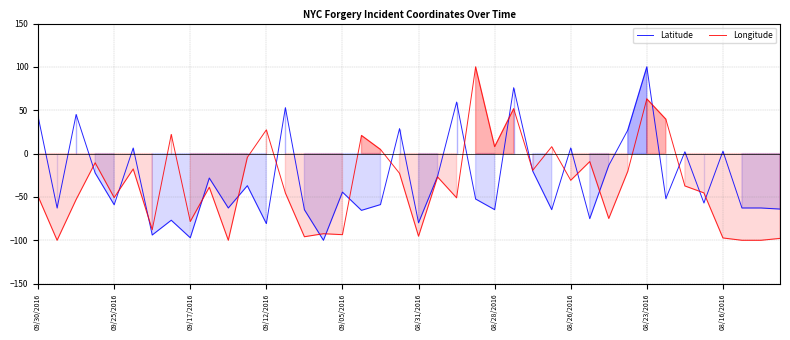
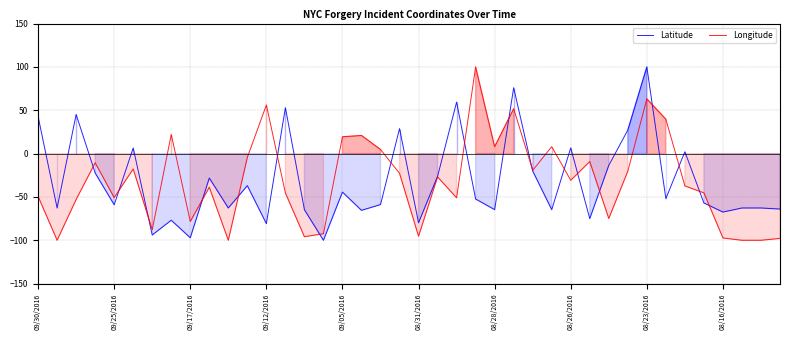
Longitude, 09/12/2016: 30 -> 60
Longitude, 09/05/2016: -90 -> 20
Latitude, 08/16/2016: 0 -> -70
